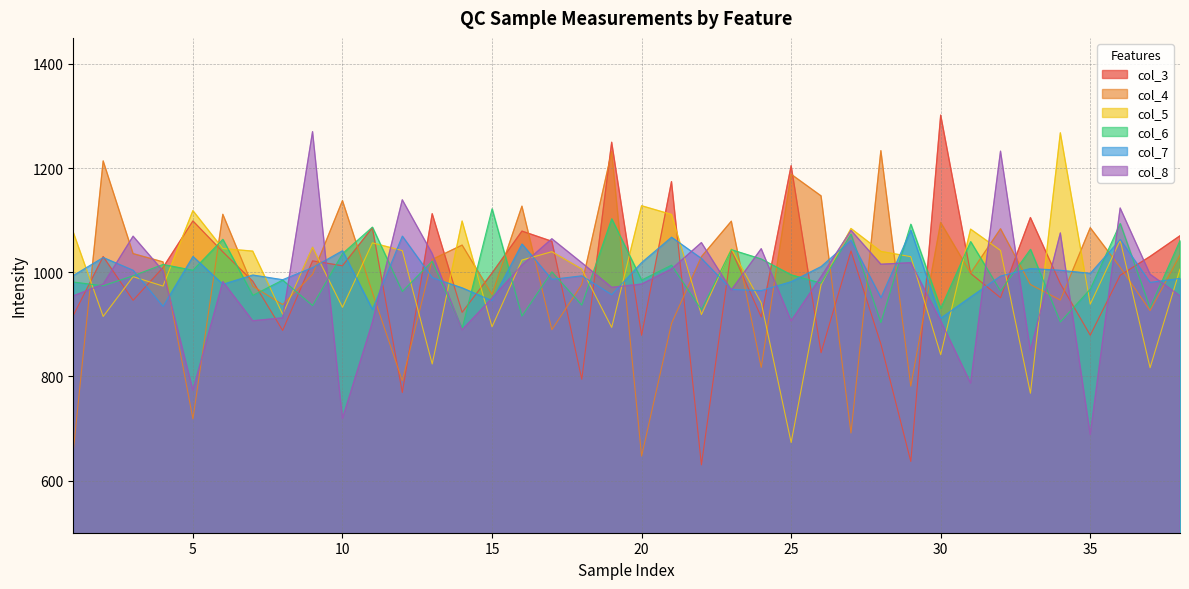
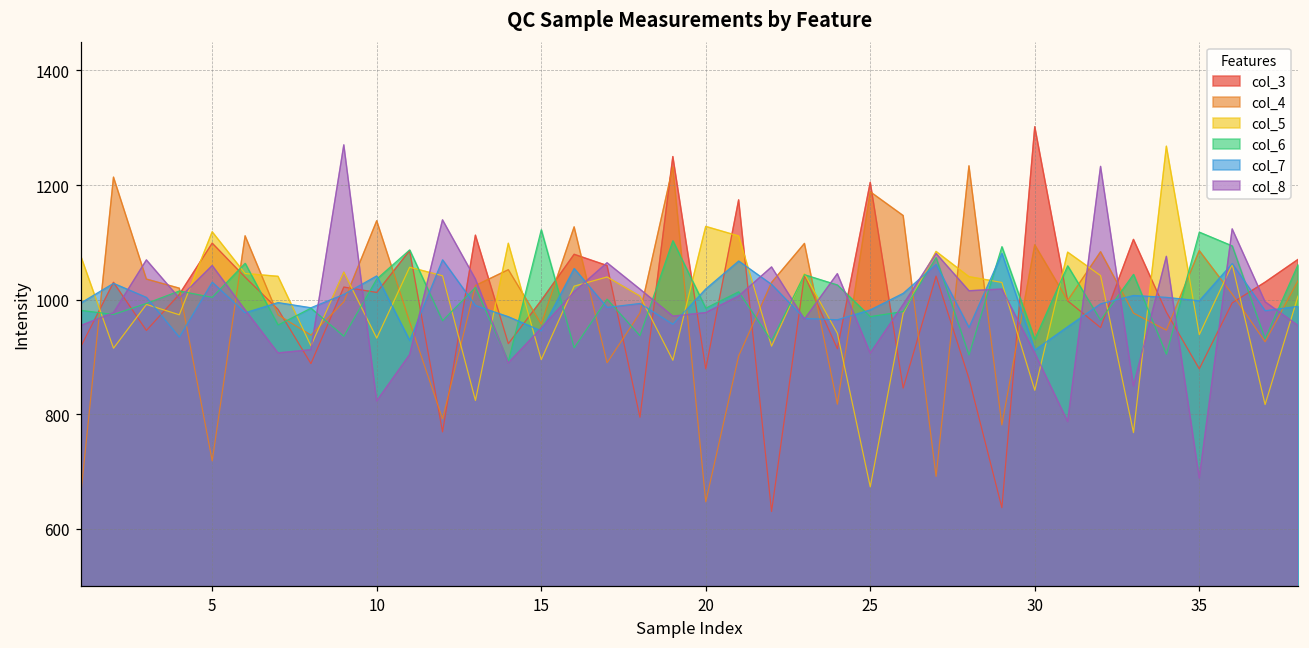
col_8, 5: 770 -> 1060
col_8, 10: 720 -> 820
col_6, 25: 1000 -> 970
col_6, 35: 970 -> 1120
